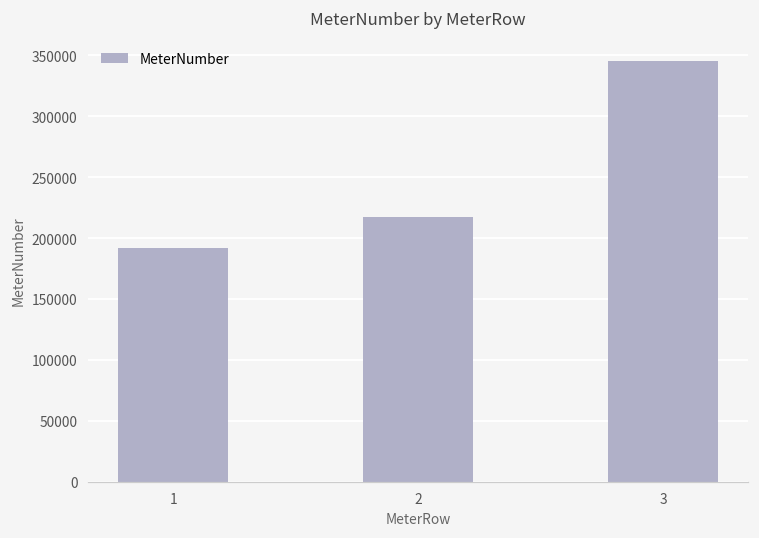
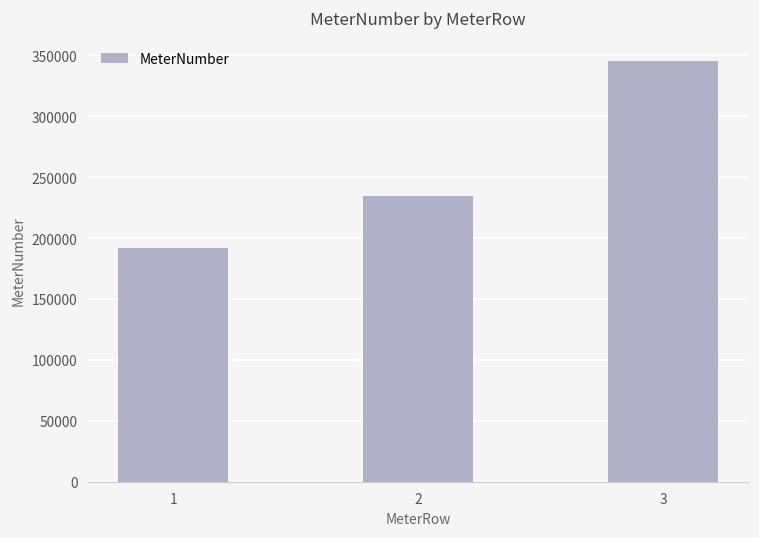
2: 217000 -> 235000
